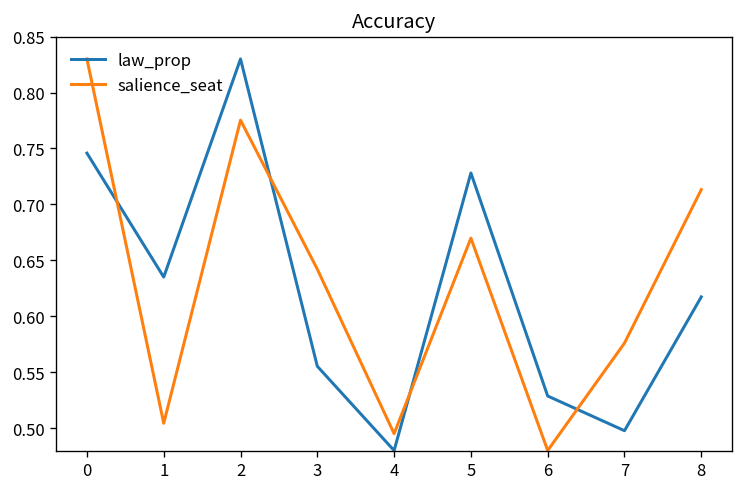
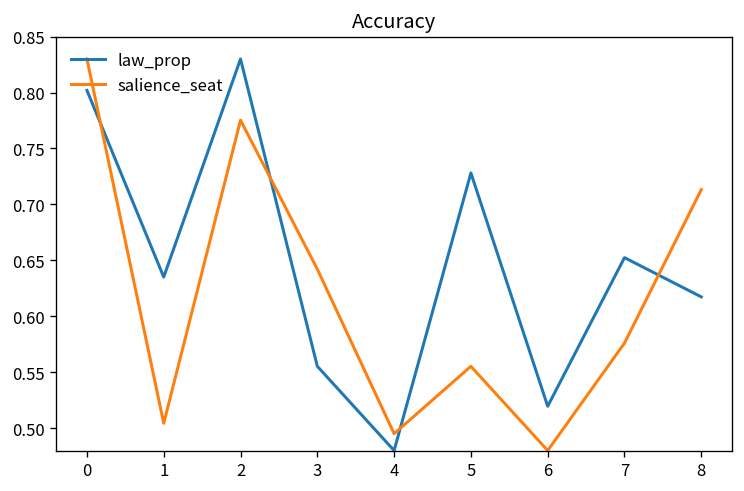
law_prop, 0: 0.75 -> 0.80
salience_seat, 5: 0.67 -> 0.56
law_prop, 6: 0.53 -> 0.52
law_prop, 7: 0.50 -> 0.65
